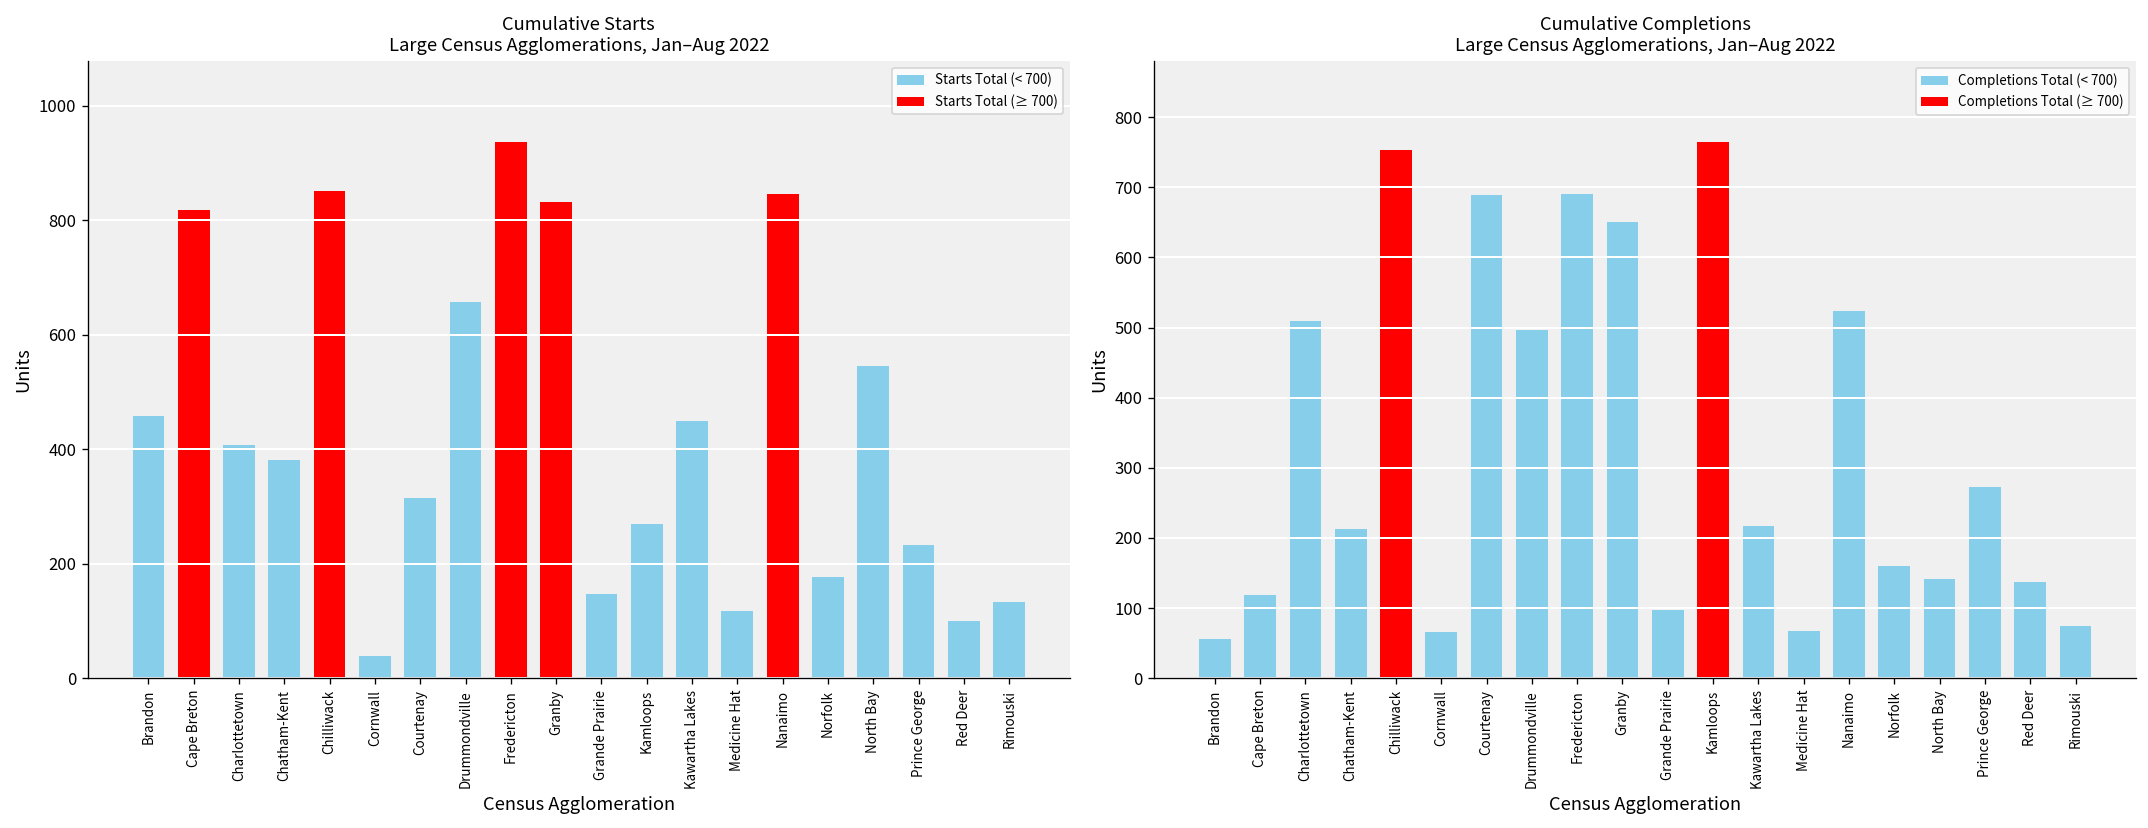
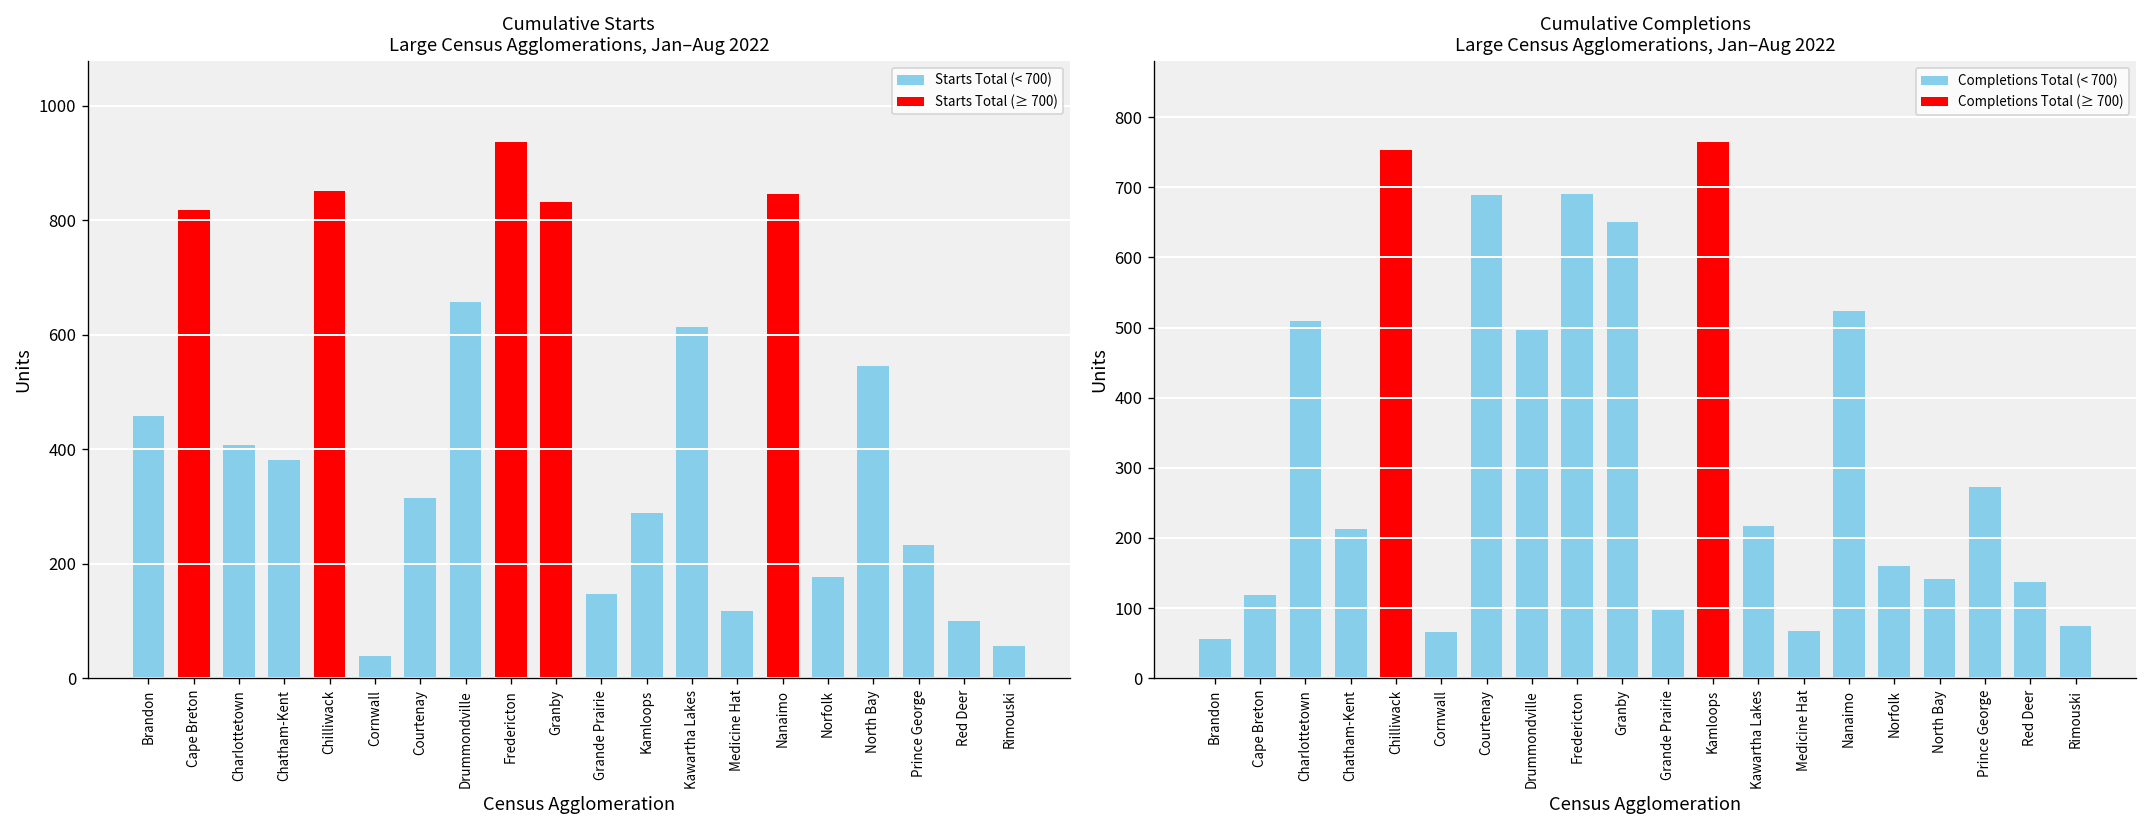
Cumulative Starts Large Census Agglomerations, Jan–Aug 2022, Kamloops: 270 -> 290
Cumulative Starts Large Census Agglomerations, Jan–Aug 2022, Kawartha Lakes: 450 -> 610
Cumulative Starts Large Census Agglomerations, Jan–Aug 2022, Rimouski: 130 -> 60
